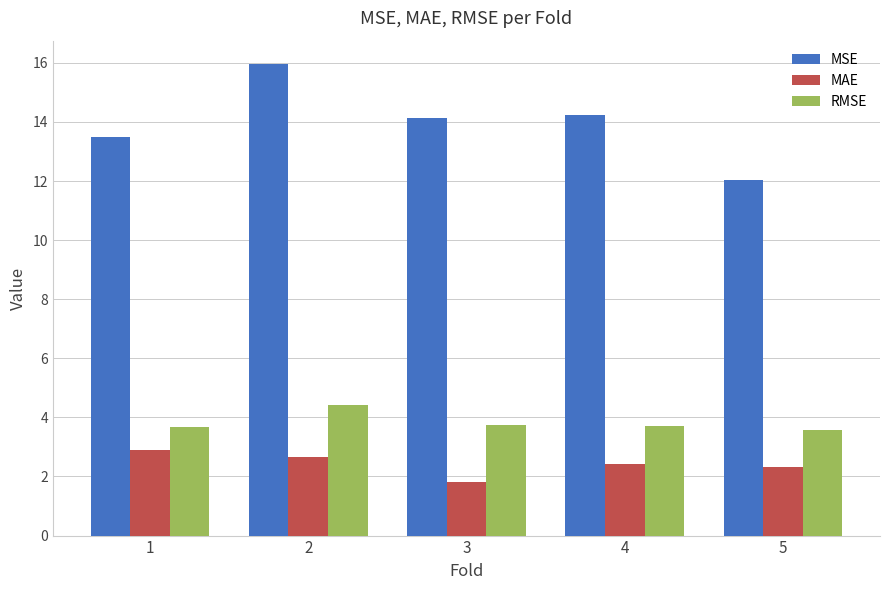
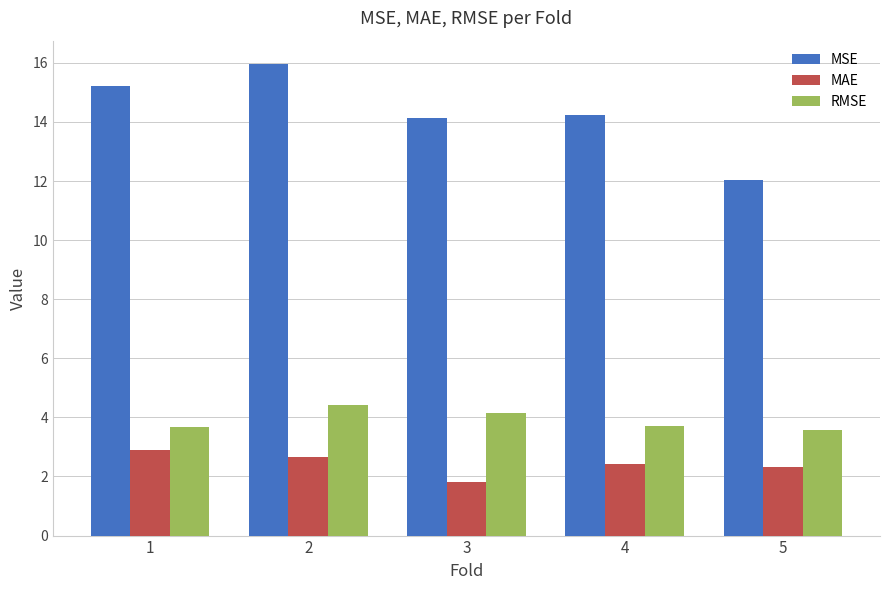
MSE, 1: 13.5 -> 15.2
RMSE, 3: 3.8 -> 4.1
